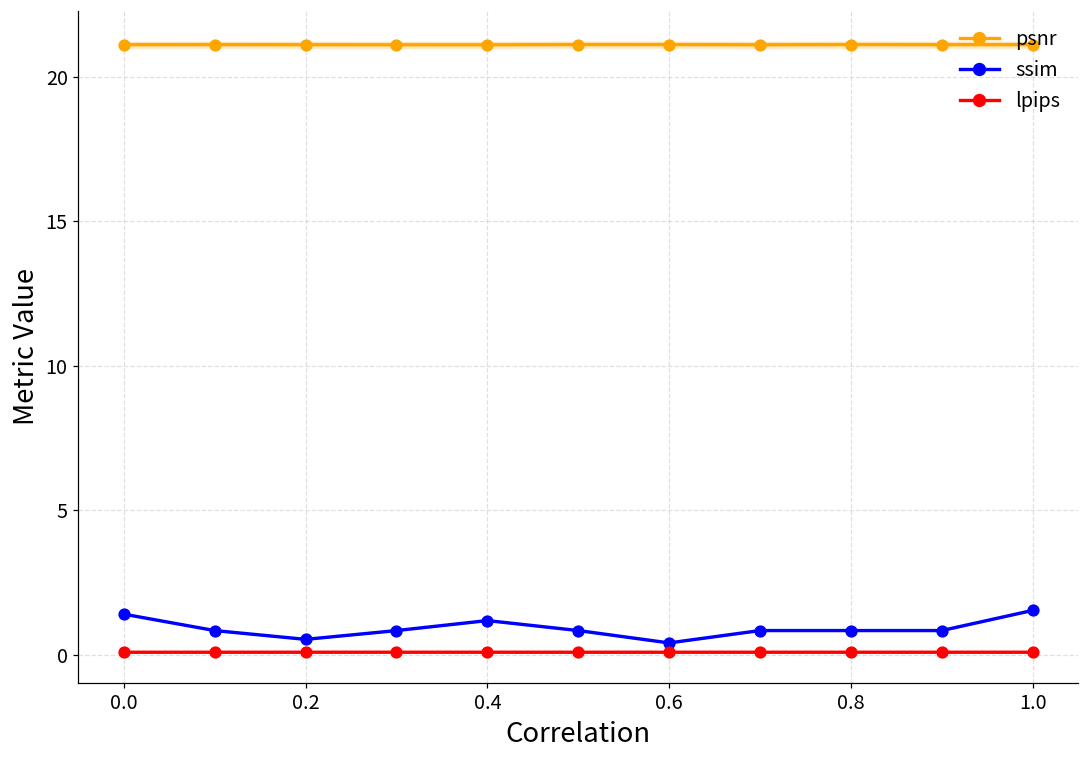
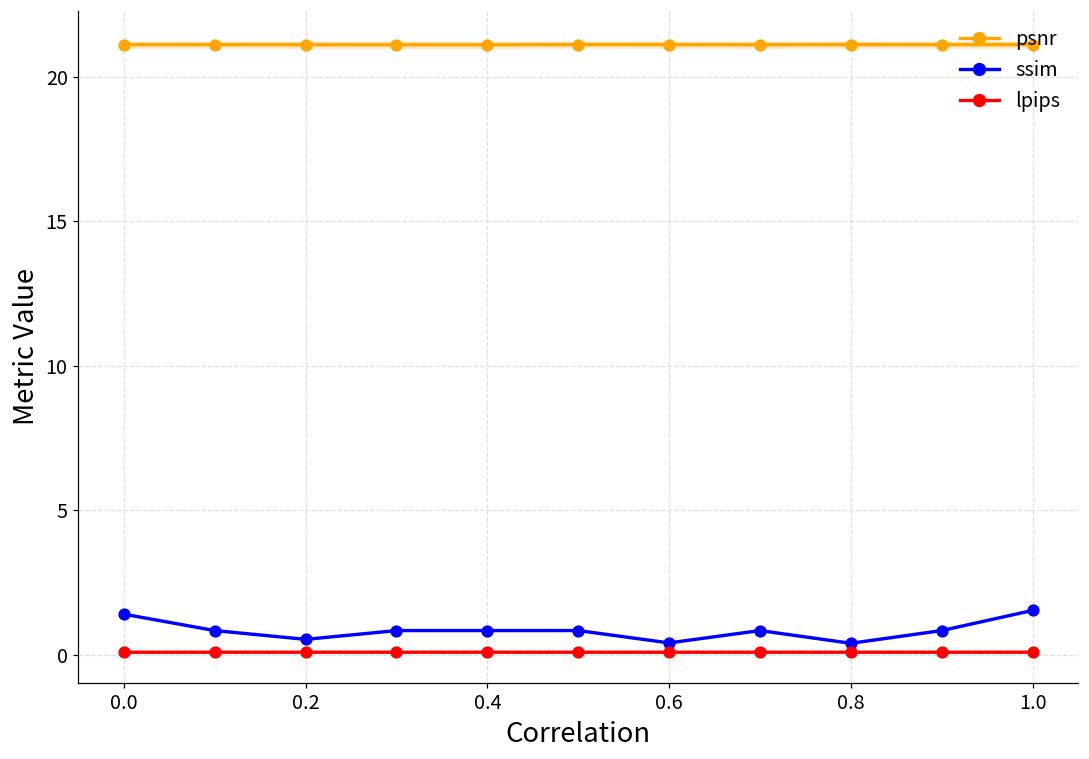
ssim, 0.4: 1.2 -> 0.8
ssim, 0.8: 0.8 -> 0.4
